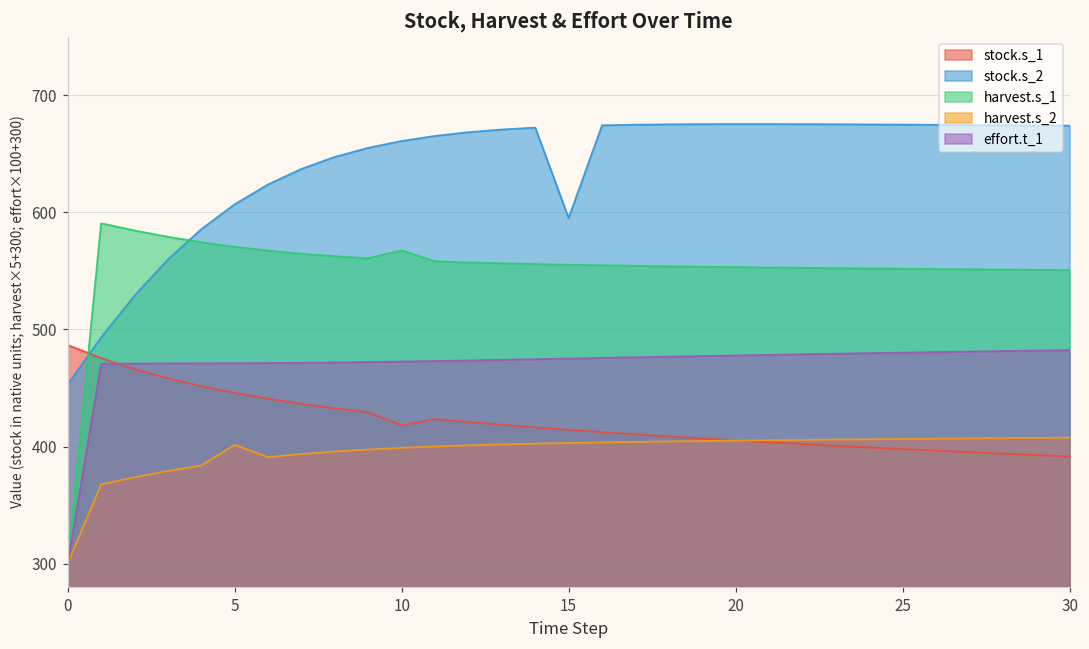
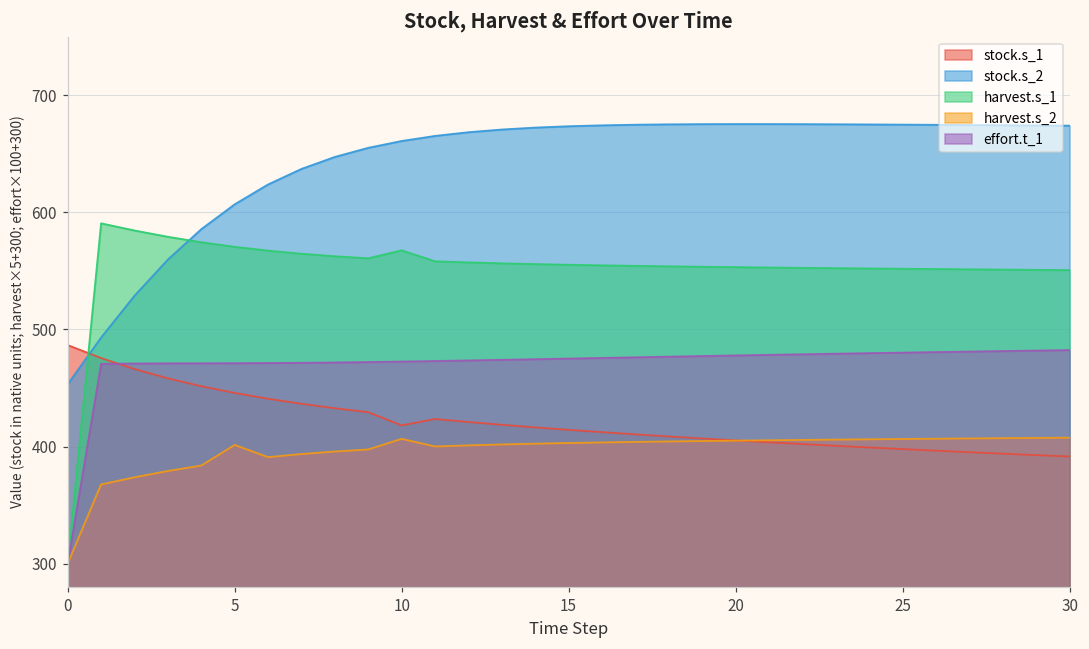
harvest.s_2, 10: 399 -> 407
stock.s_2, 15: 595 -> 674
